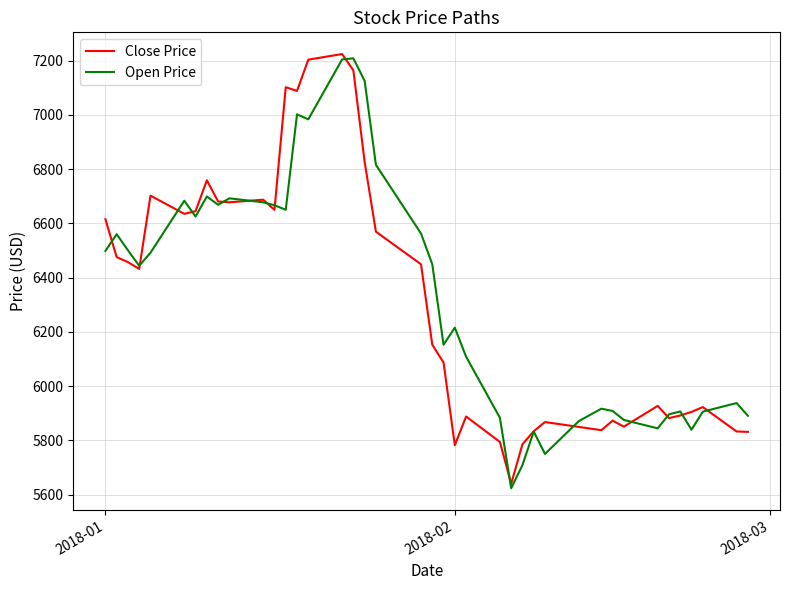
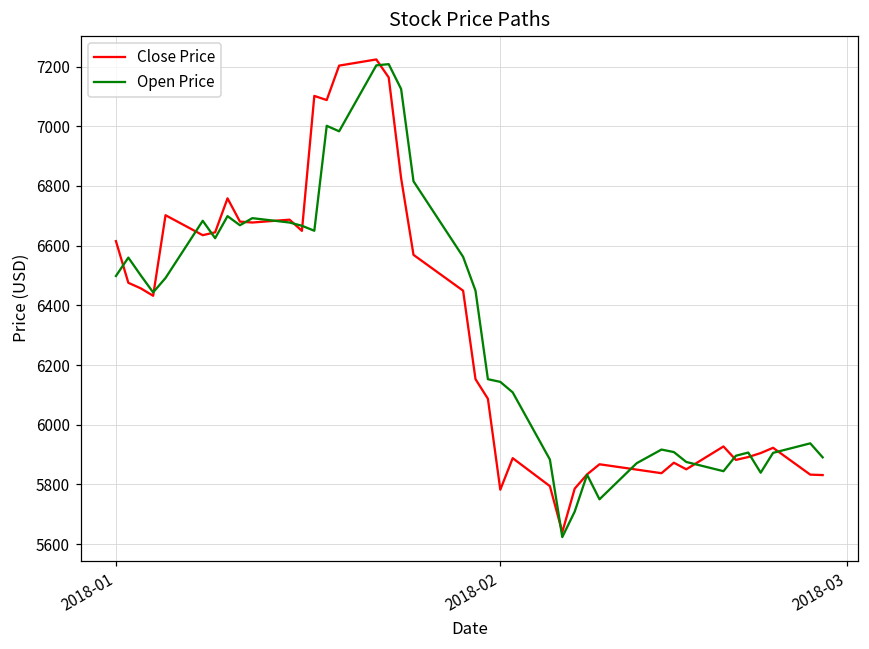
Open Price, 2018-02: 6220 -> 6140
